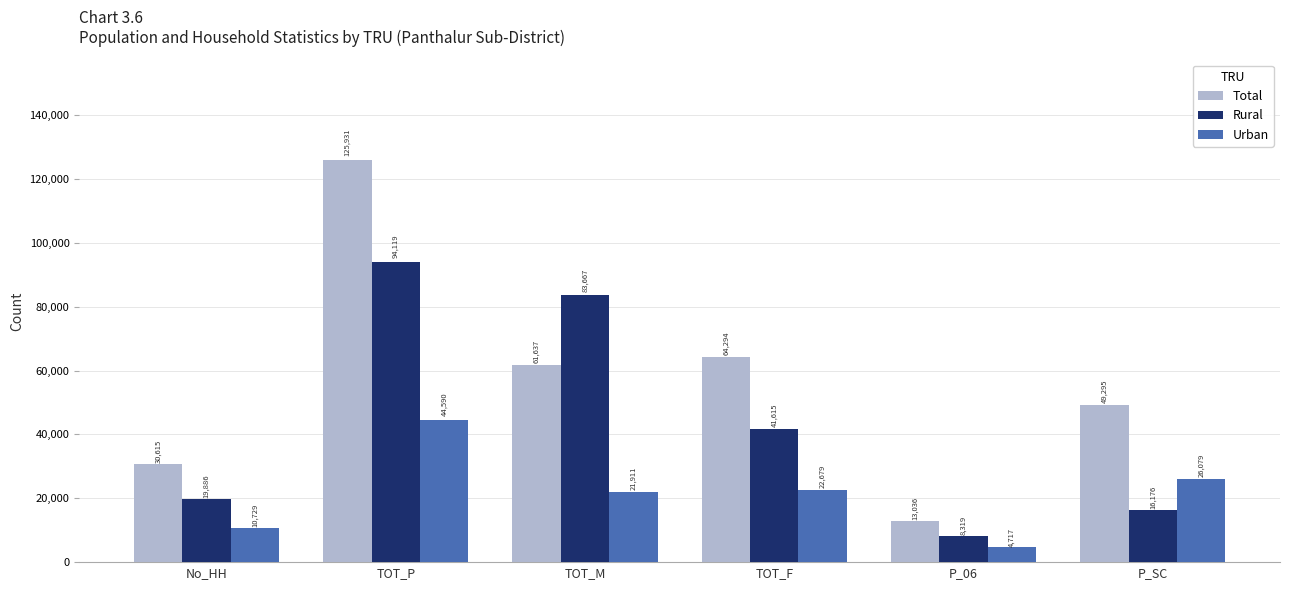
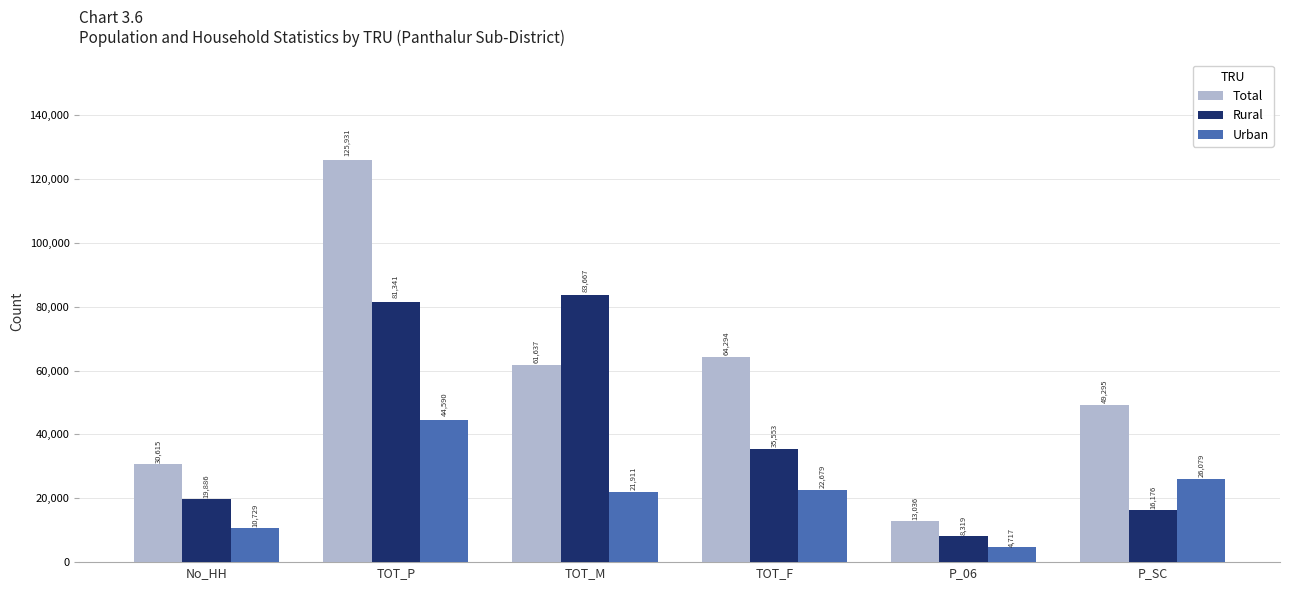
TOT_P: 94,119 -> 81,341
TOT_F: 41,615 -> 35,553
